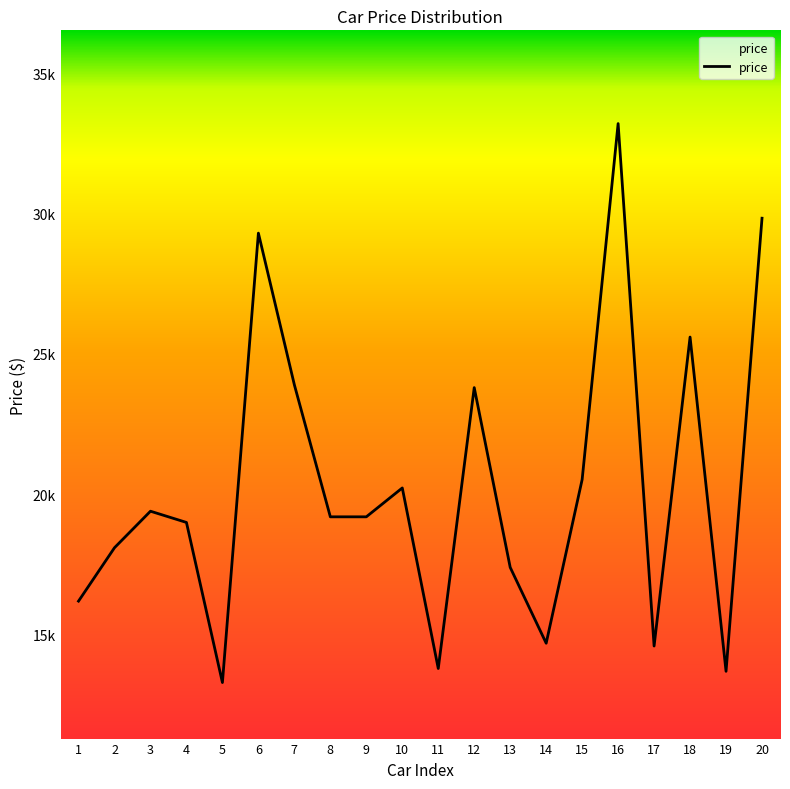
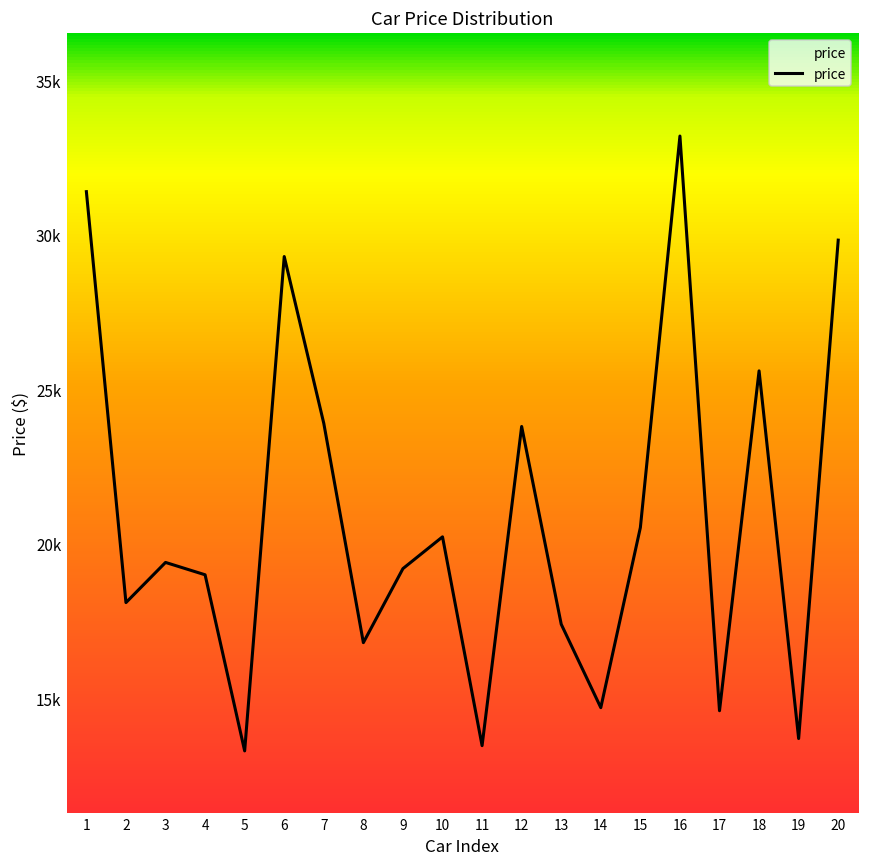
1: 16200 -> 31400
8: 19200 -> 16800
11: 13800 -> 13500
